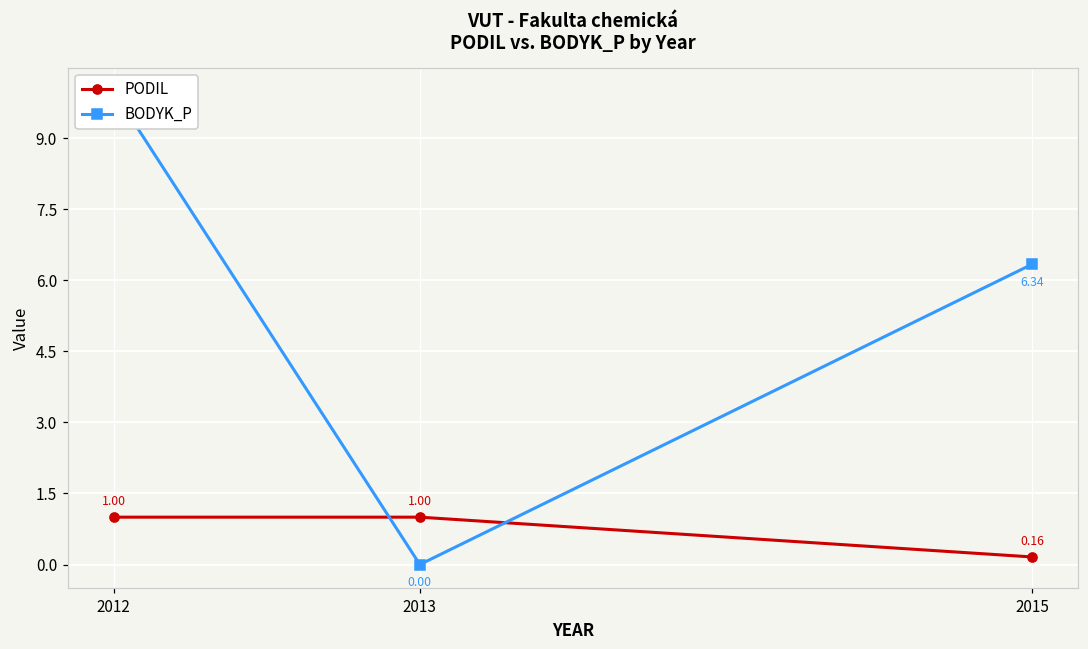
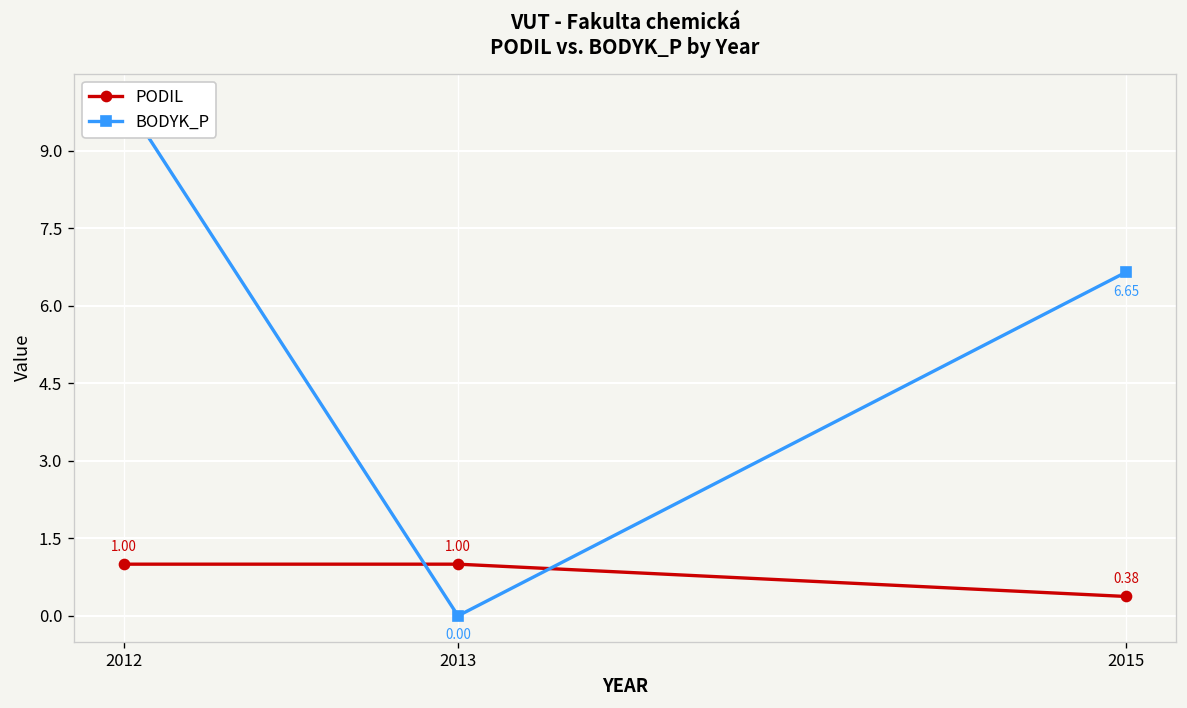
PODIL, 2015: 0.16 -> 0.38
BODYK_P, 2015: 6.34 -> 6.65
